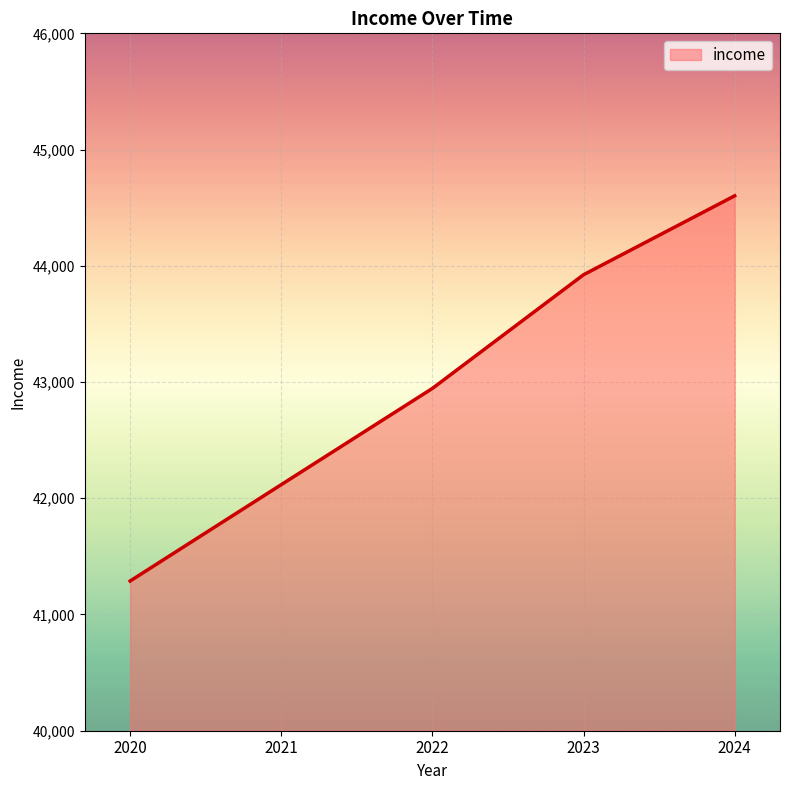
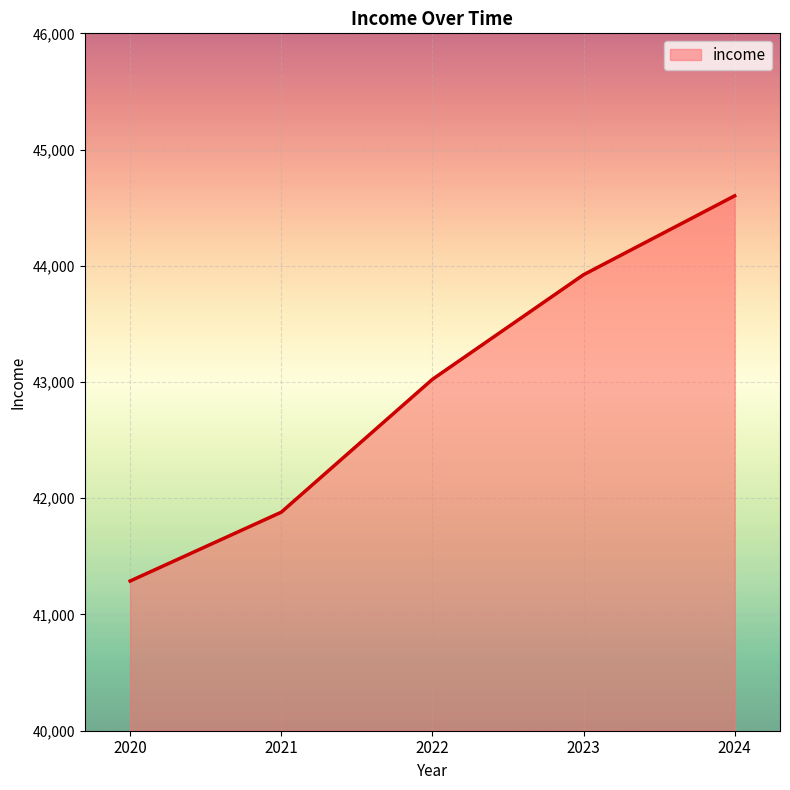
2021: 42,120 -> 41,880
2022: 42,950 -> 43,020
